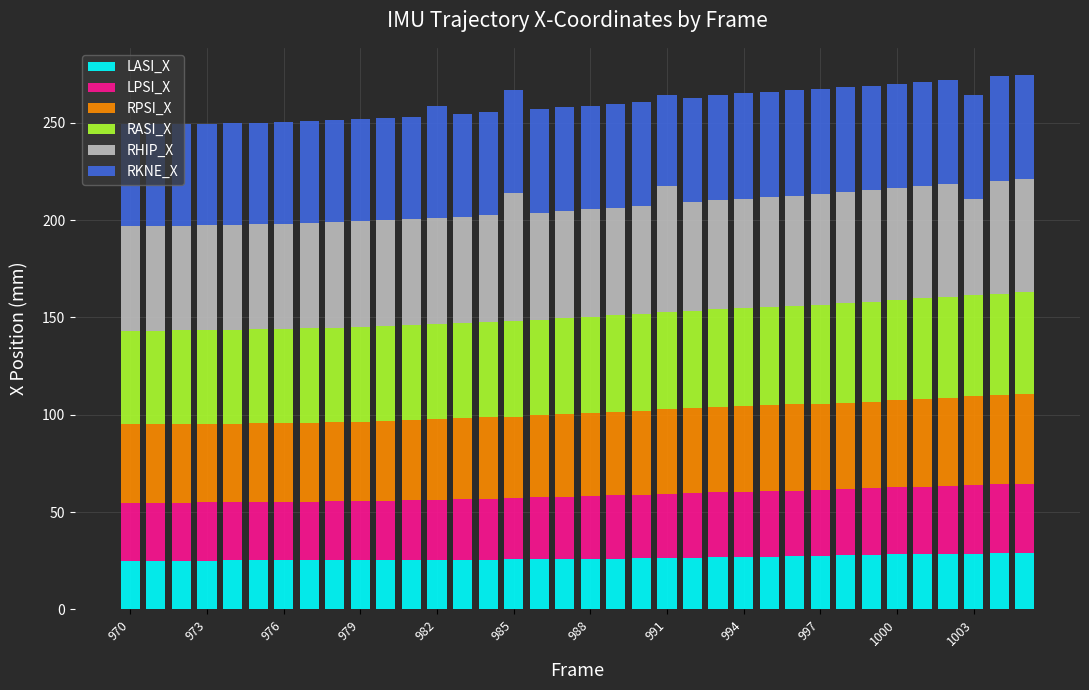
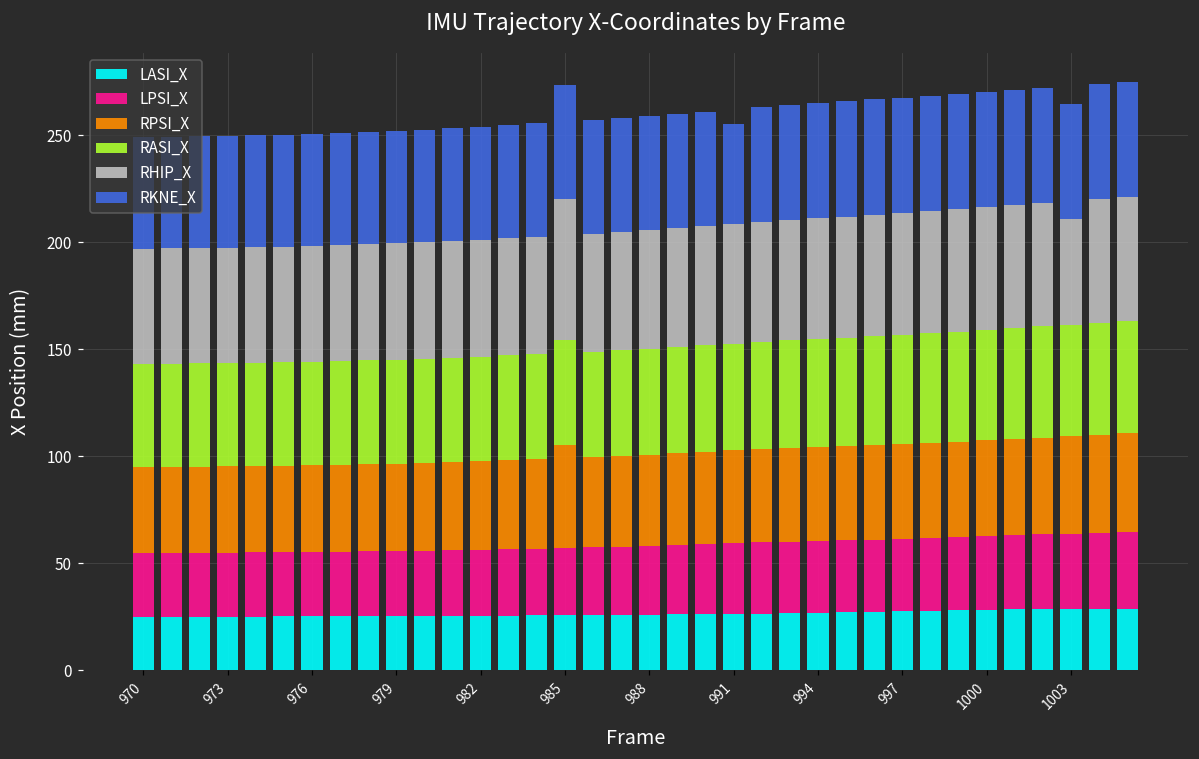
RKNE_X, 982: 57 -> 53
RPSI_X, 985: 42 -> 48
RHIP_X, 991: 65 -> 56
